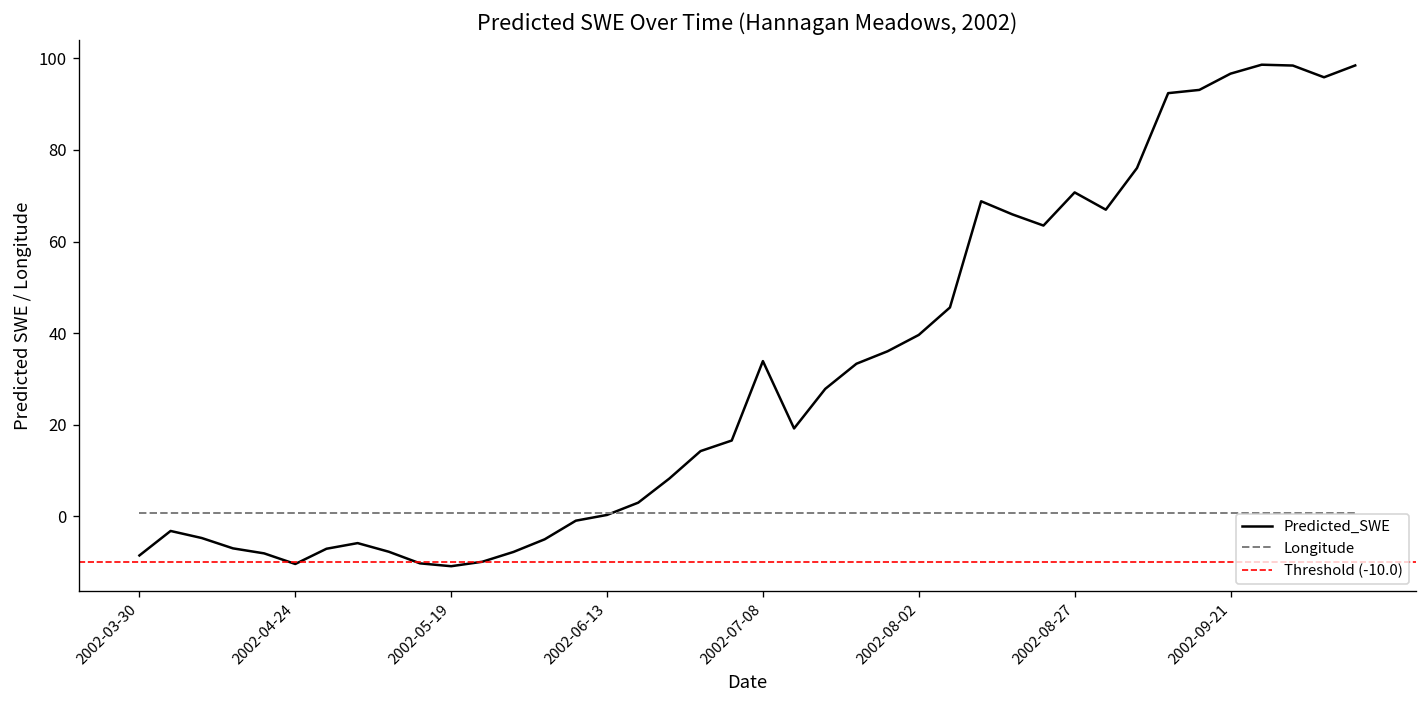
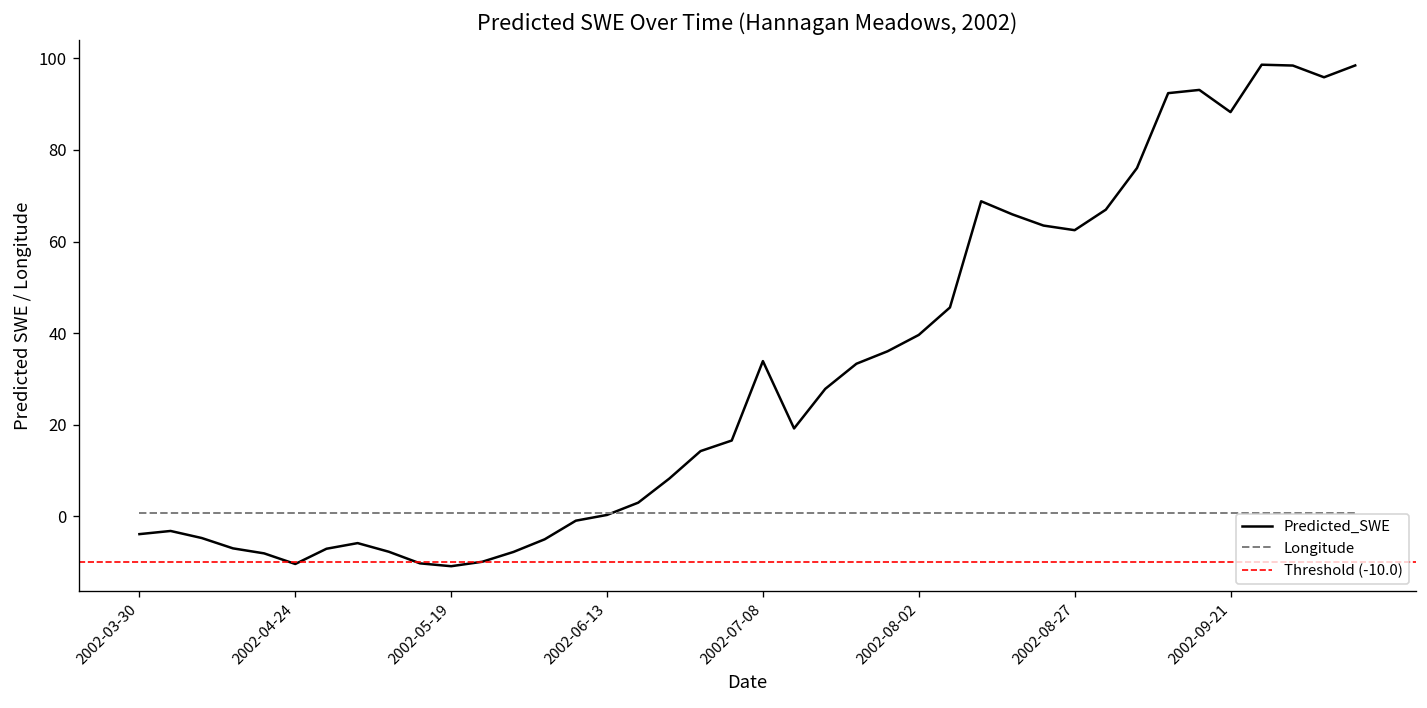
Predicted_SWE, 2002-03-30: -9 -> -4
Predicted_SWE, 2002-08-27: 71 -> 62
Predicted_SWE, 2002-09-21: 97 -> 88
